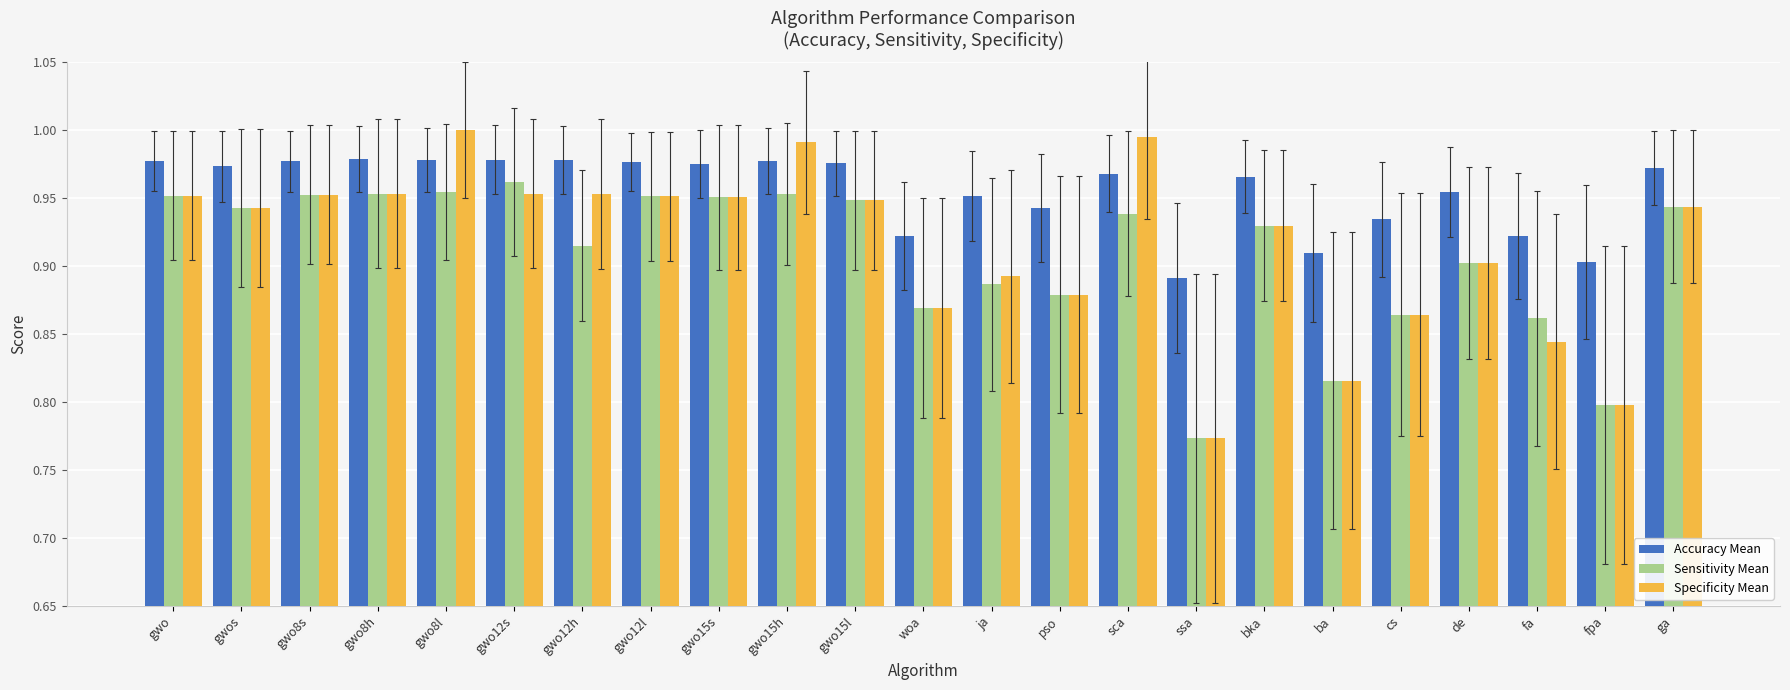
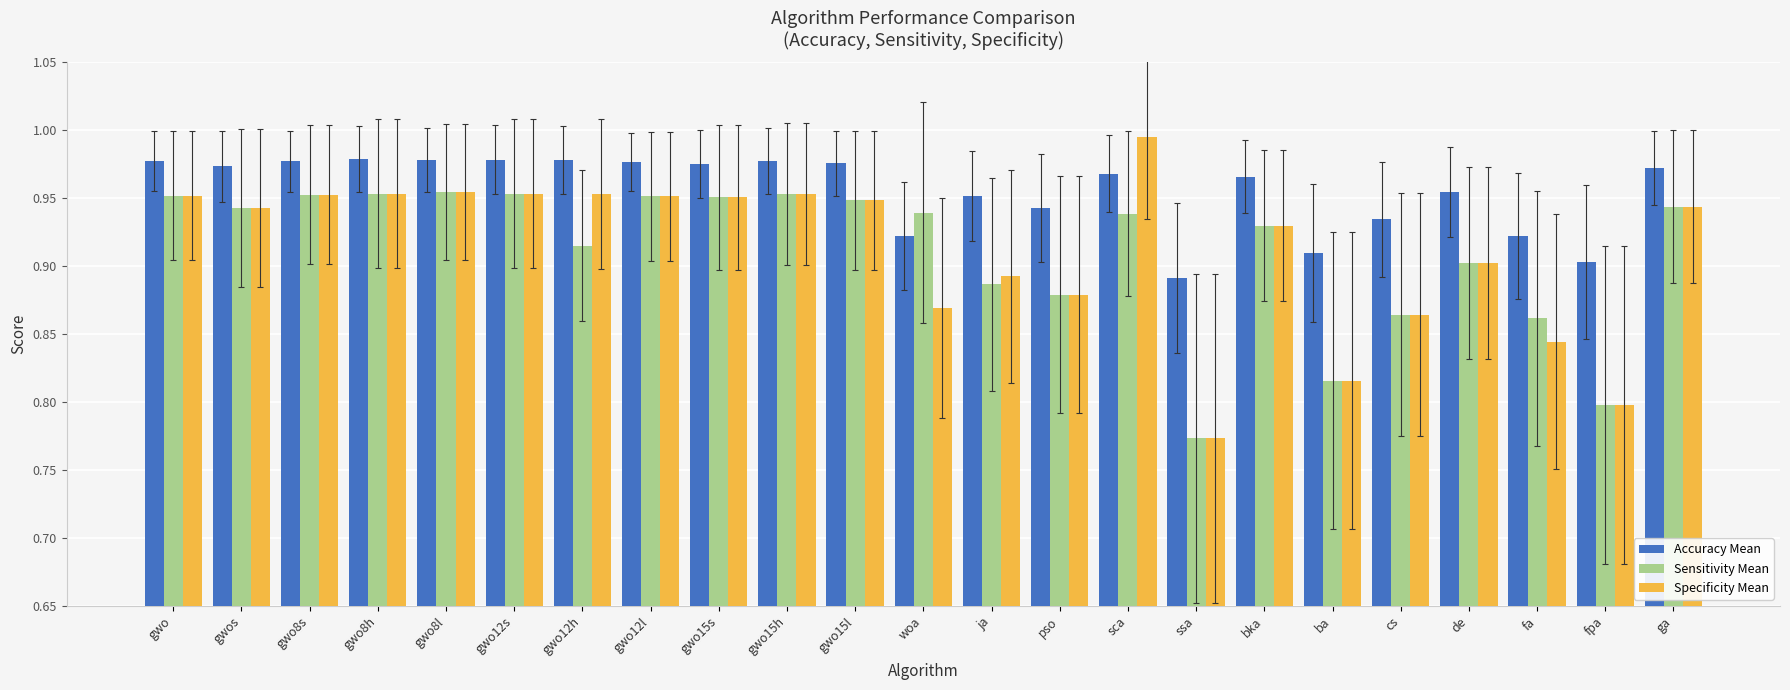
Specificity Mean, gwo8l: 1.000 -> 0.955
Sensitivity Mean, gwo12s: 0.962 -> 0.953
Specificity Mean, gwo15h: 0.991 -> 0.953
Sensitivity Mean, woa: 0.869 -> 0.939
